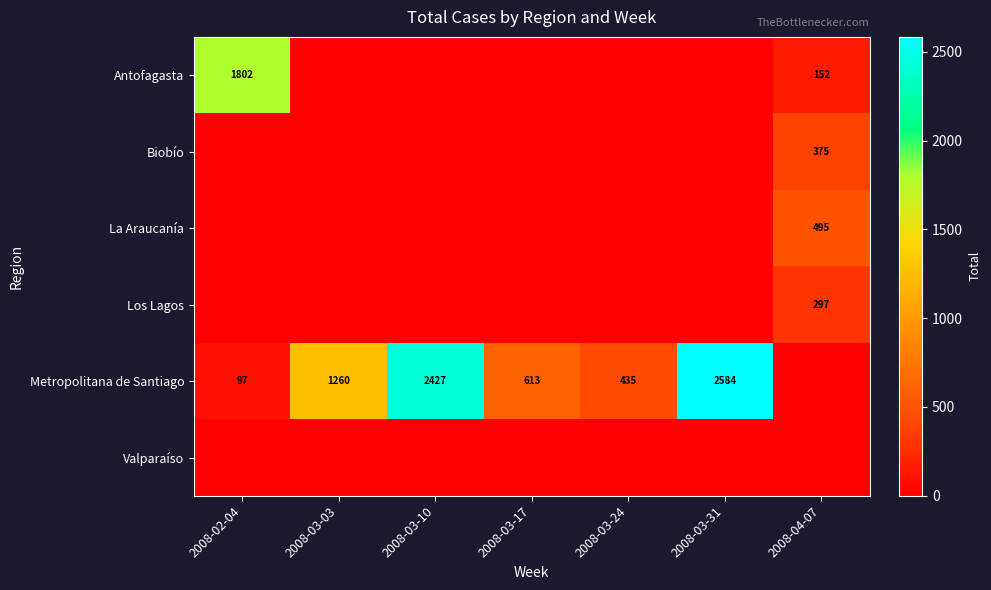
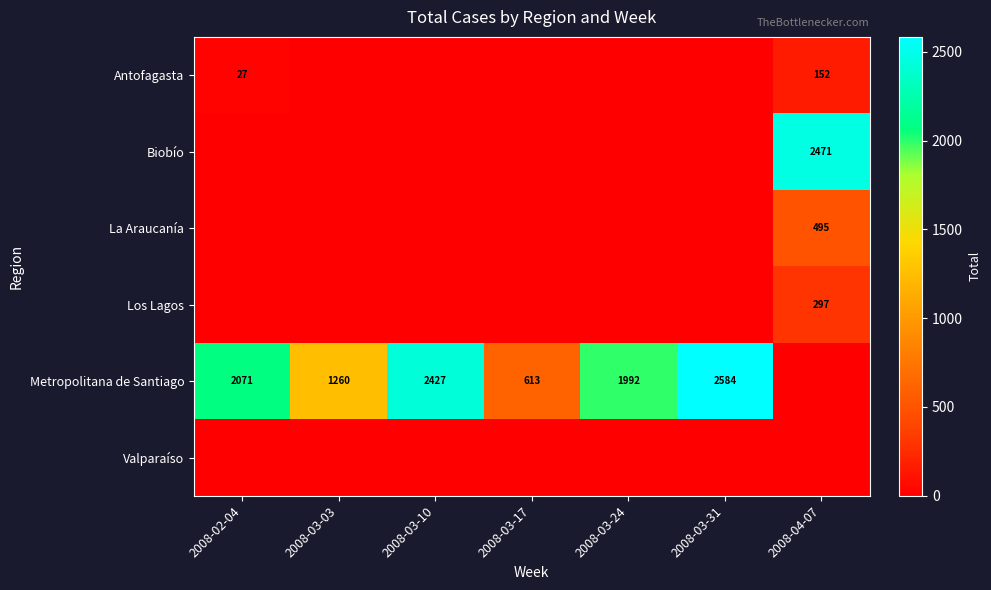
Antofagasta, 2008-02-04: 1802 -> 27
Biobío, 2008-04-07: 375 -> 2471
Metropolitana de Santiago, 2008-02-04: 97 -> 2071
Metropolitana de Santiago, 2008-03-24: 435 -> 1992
